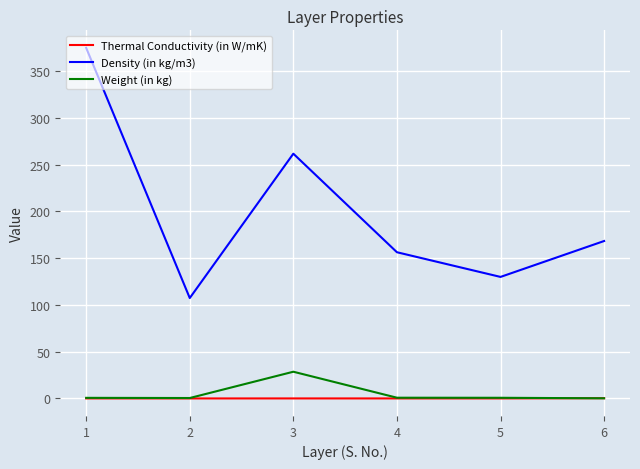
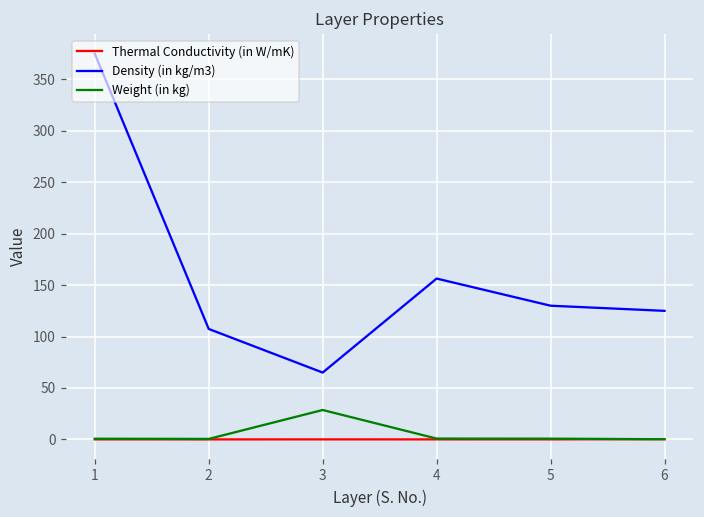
Density (in kg/m3), 3: 260 -> 70
Density (in kg/m3), 6: 170 -> 130
